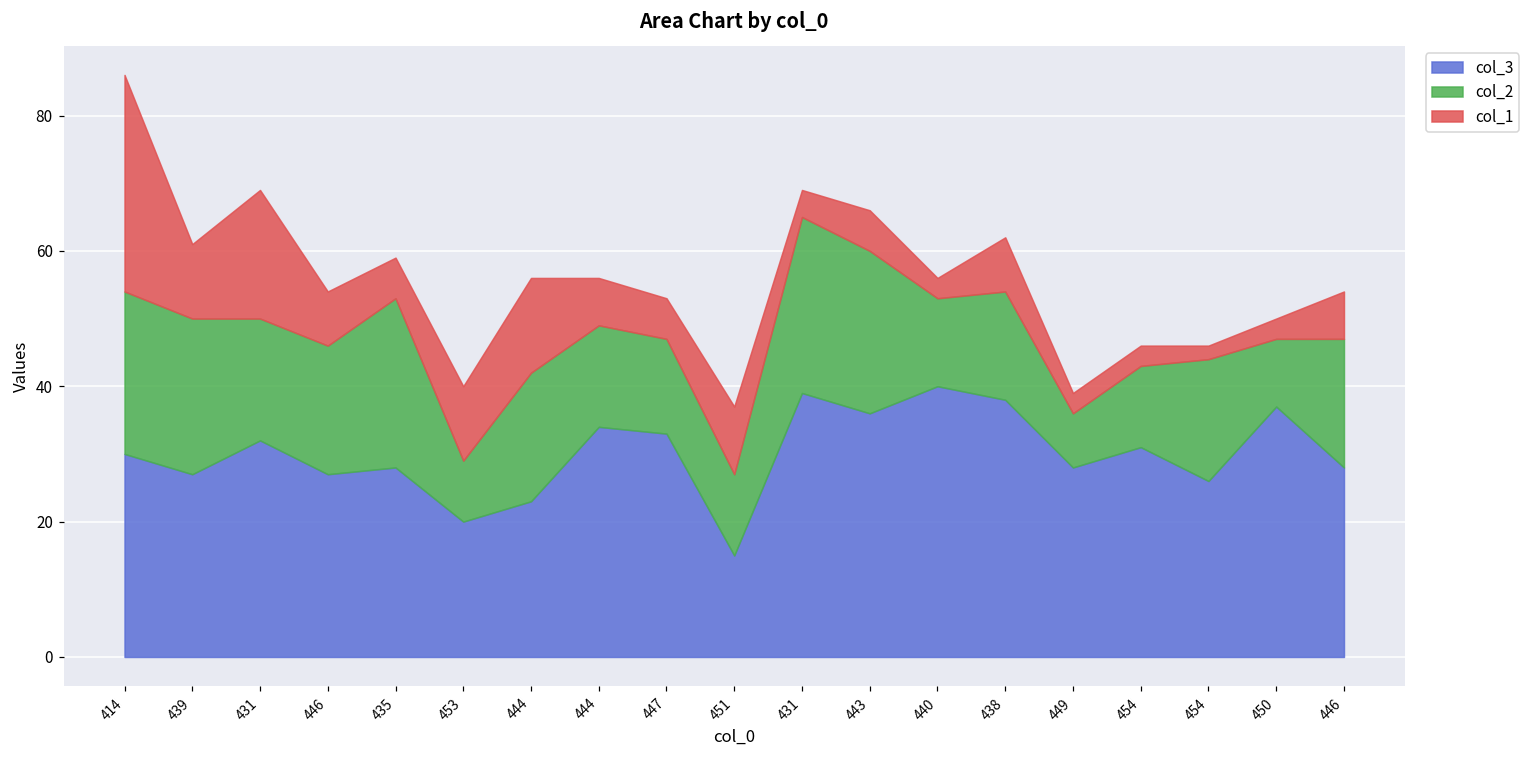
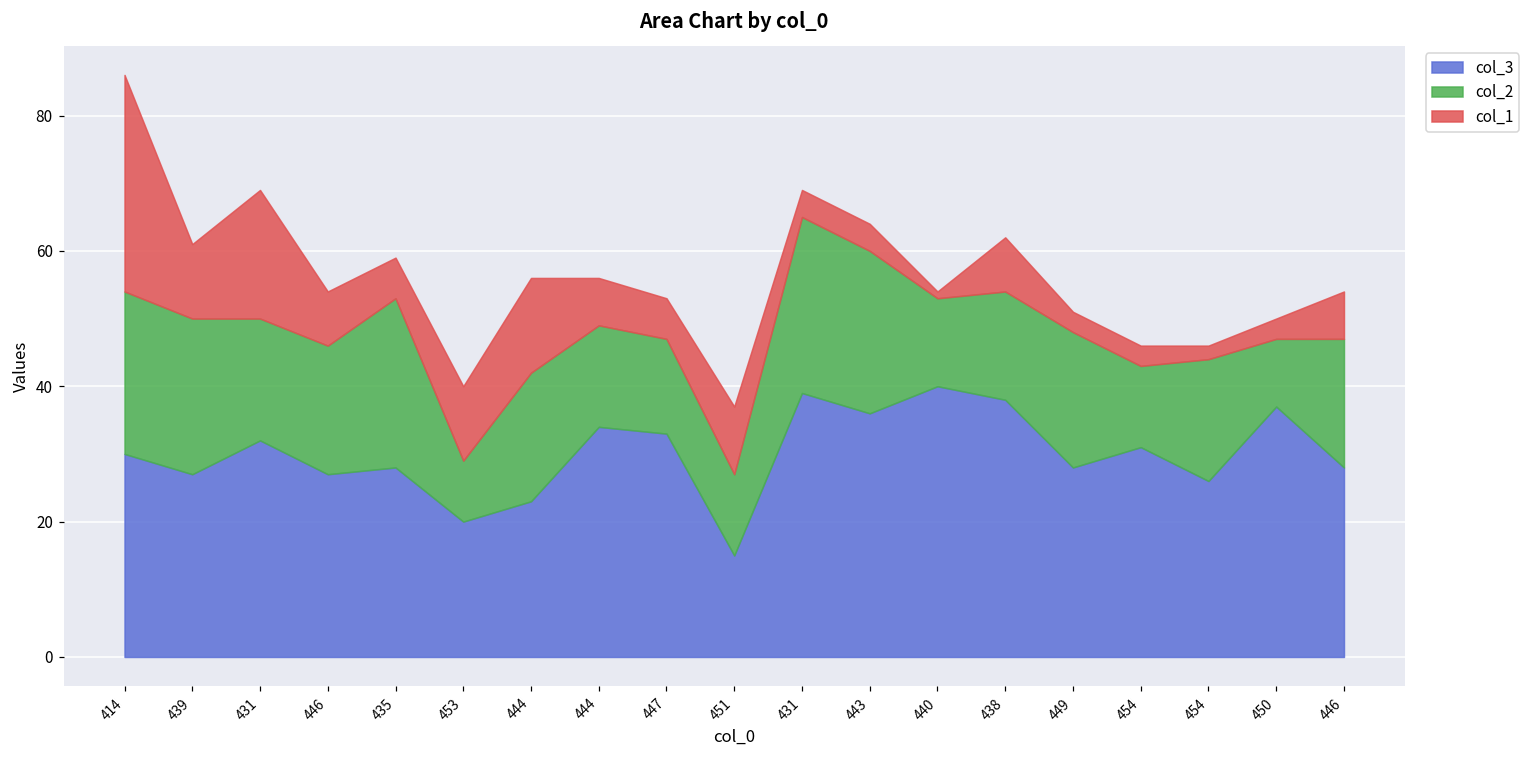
col_1, 443: 6 -> 4
col_1, 440: 3 -> 1
col_2, 449: 8 -> 20
